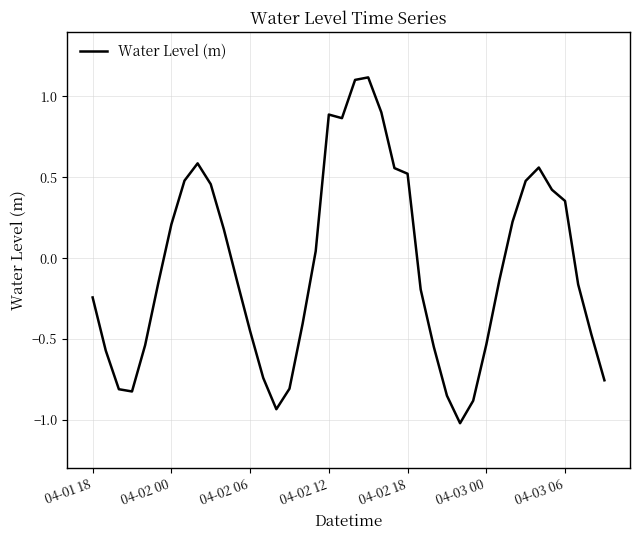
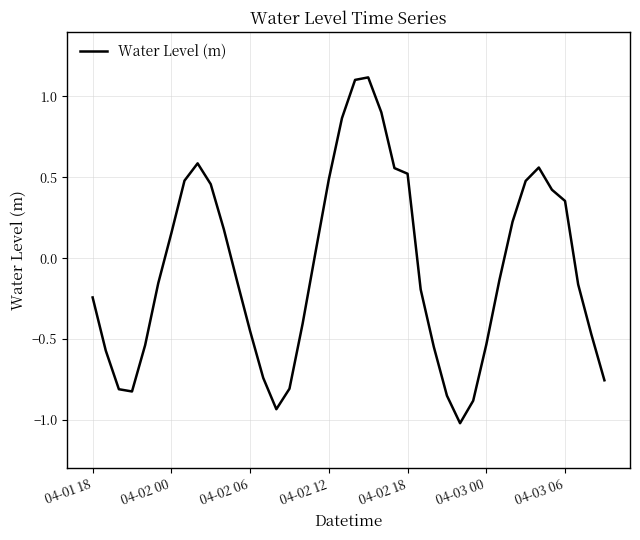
04-02 00: 0.21 -> 0.15
04-02 12: 0.89 -> 0.49
